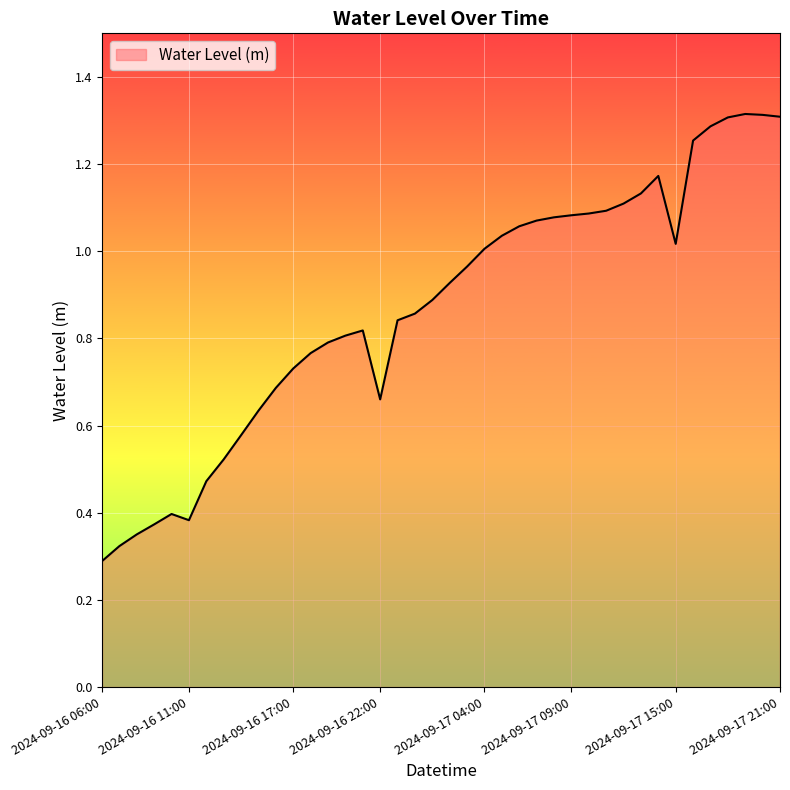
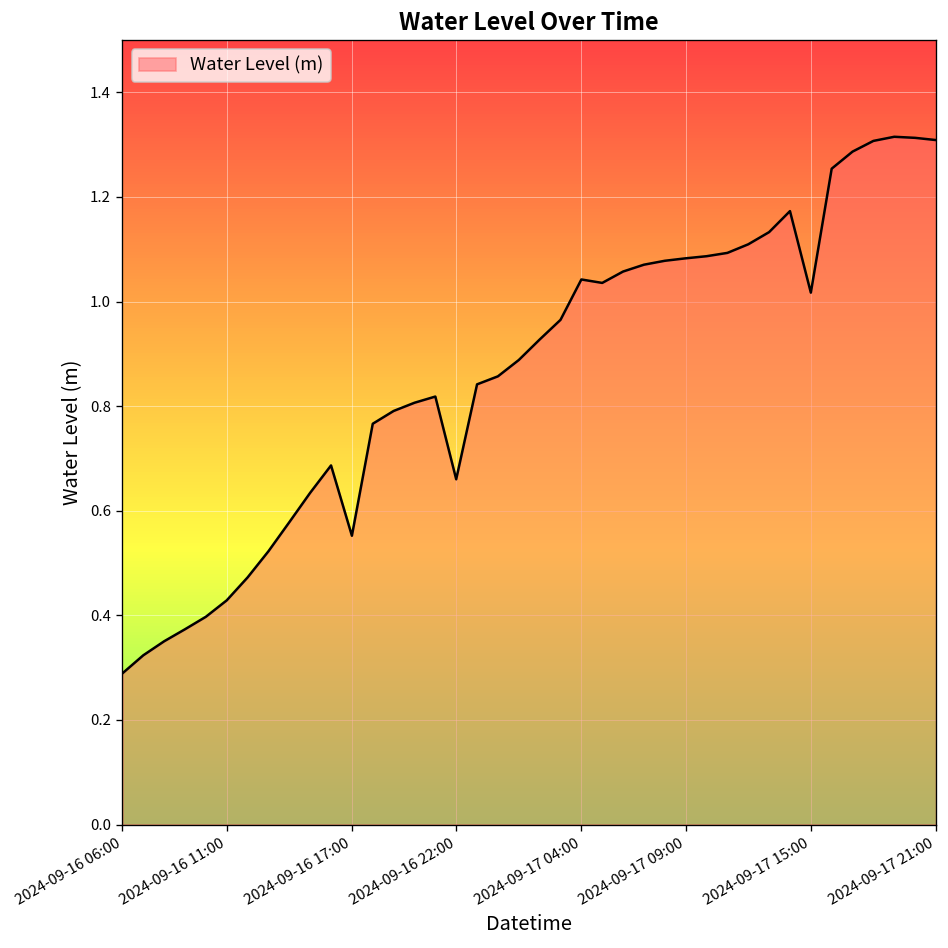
2024-09-16 11:00: 0.38 -> 0.43
2024-09-16 17:00: 0.73 -> 0.55
2024-09-17 04:00: 1.01 -> 1.04
